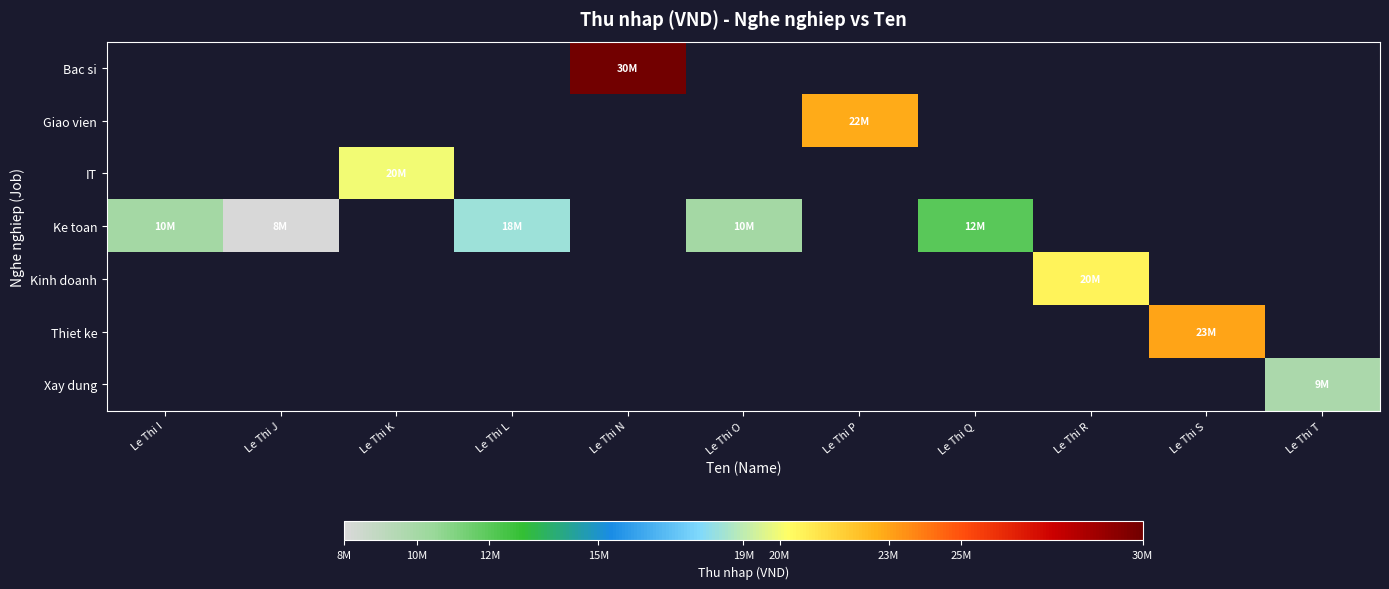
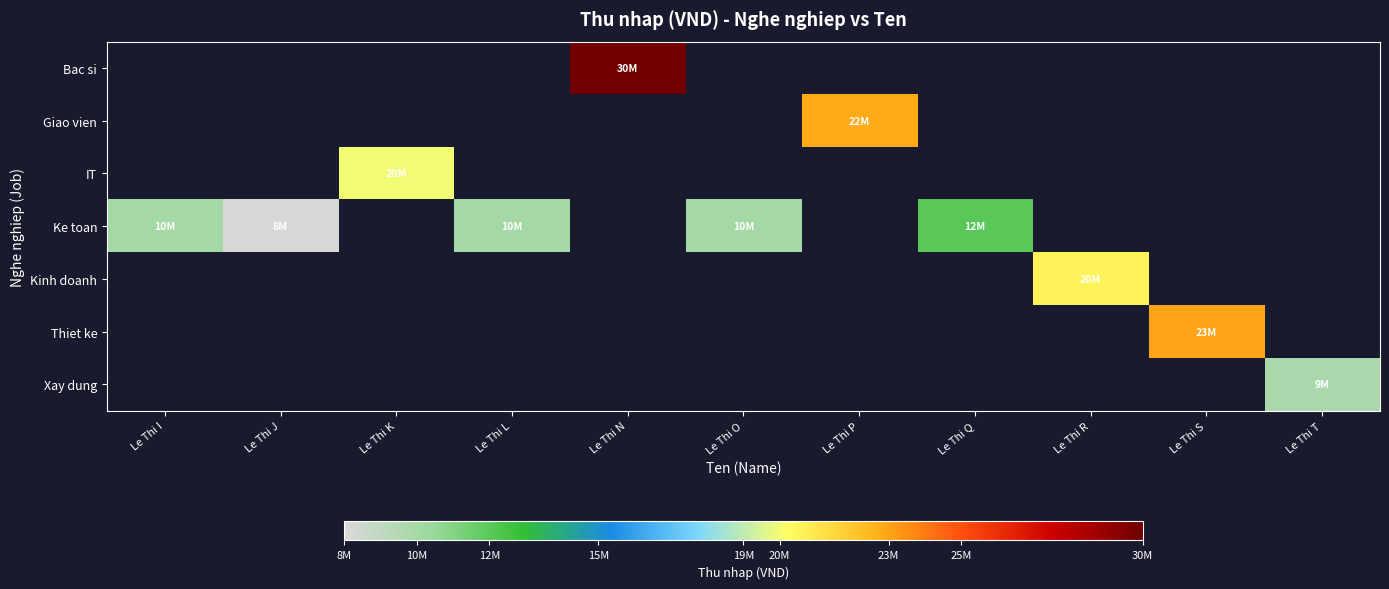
Ke toan, Le Thi L: 18M -> 10M
